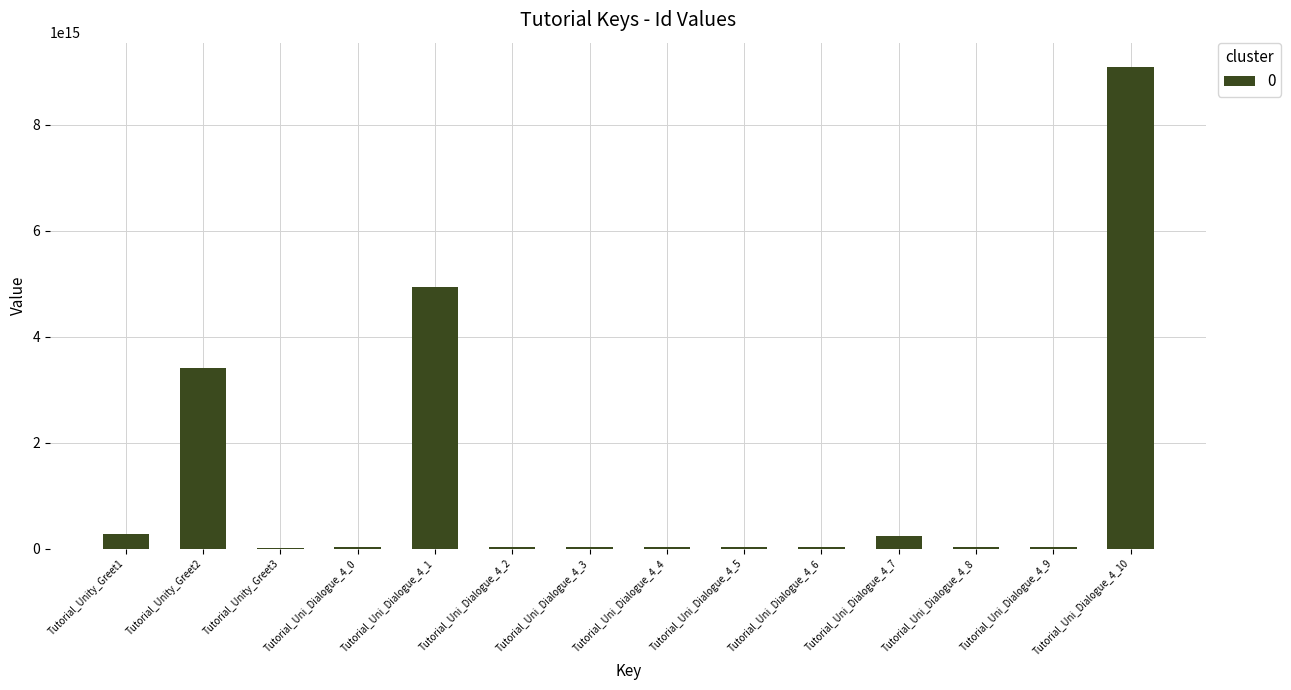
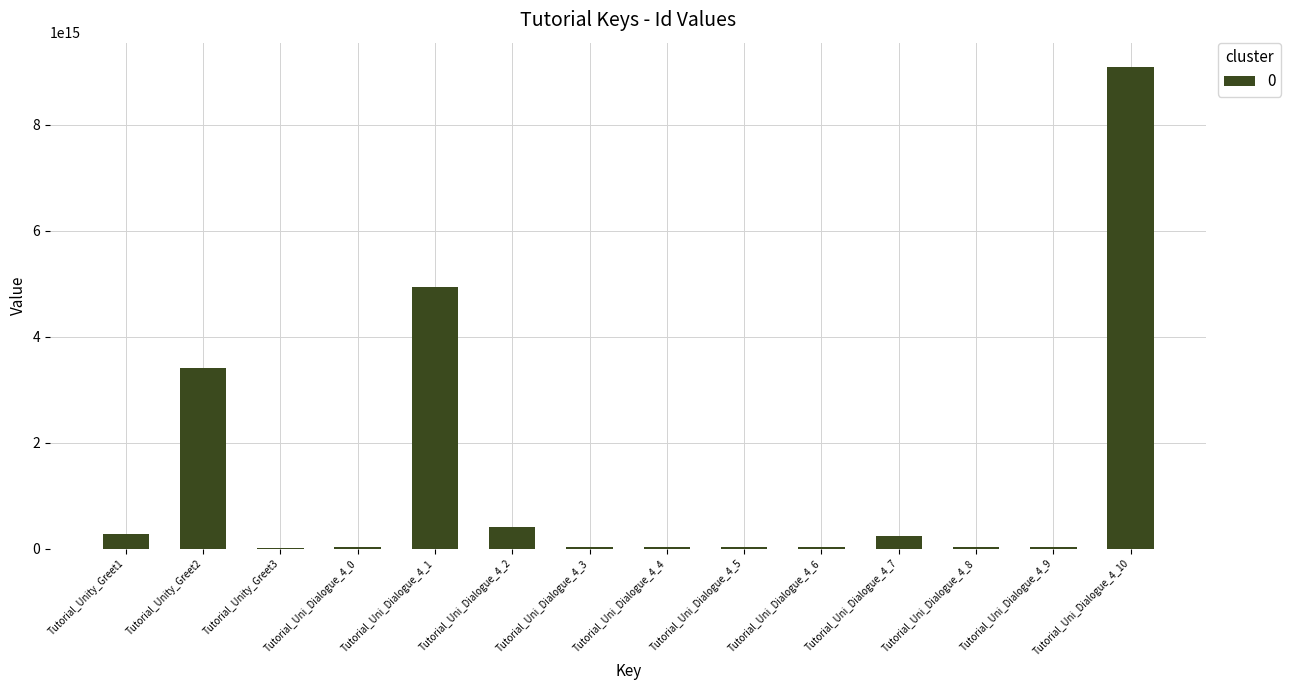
Tutorial_Uni_Dialogue_4_2: 0 -> 400000000000000
